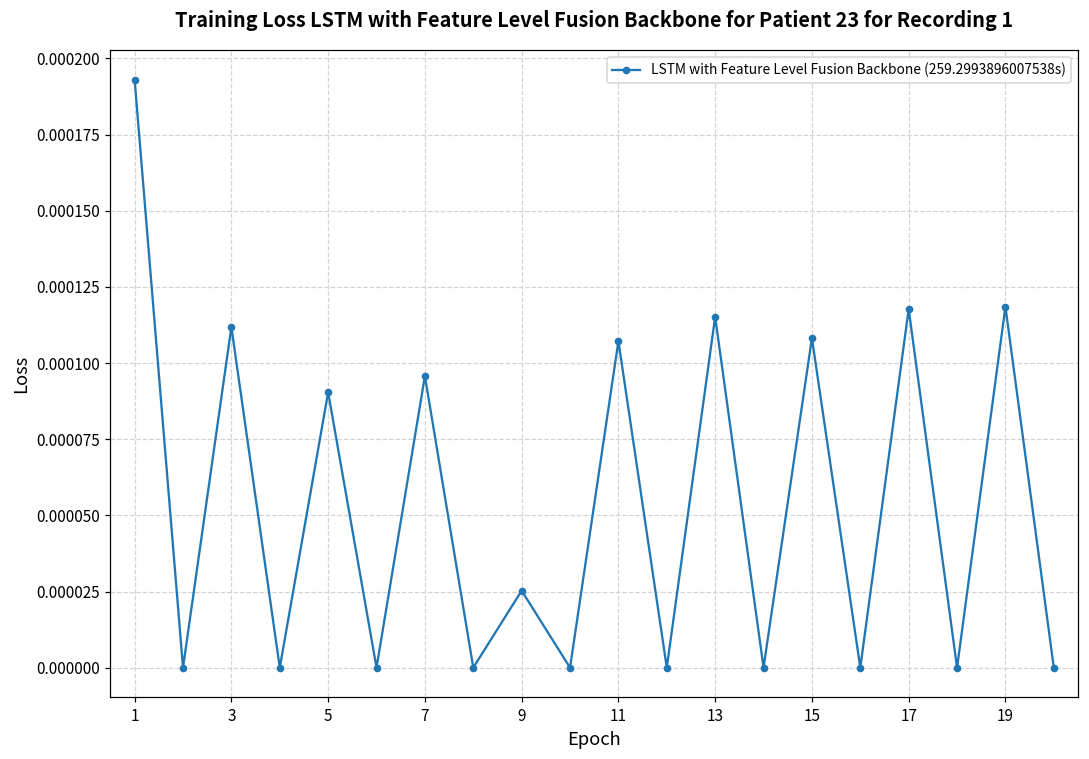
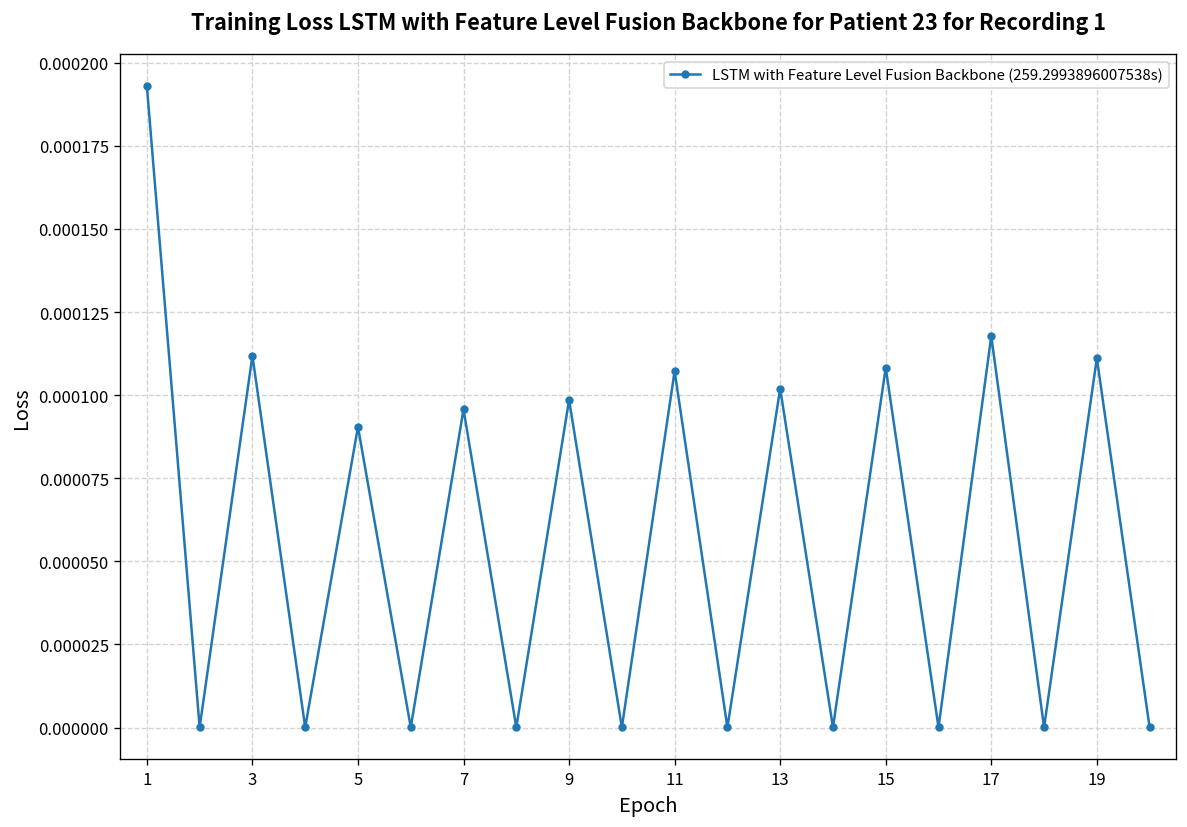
9: 0.000025 -> 0.000099
13: 0.000115 -> 0.000102
19: 0.000119 -> 0.000111
